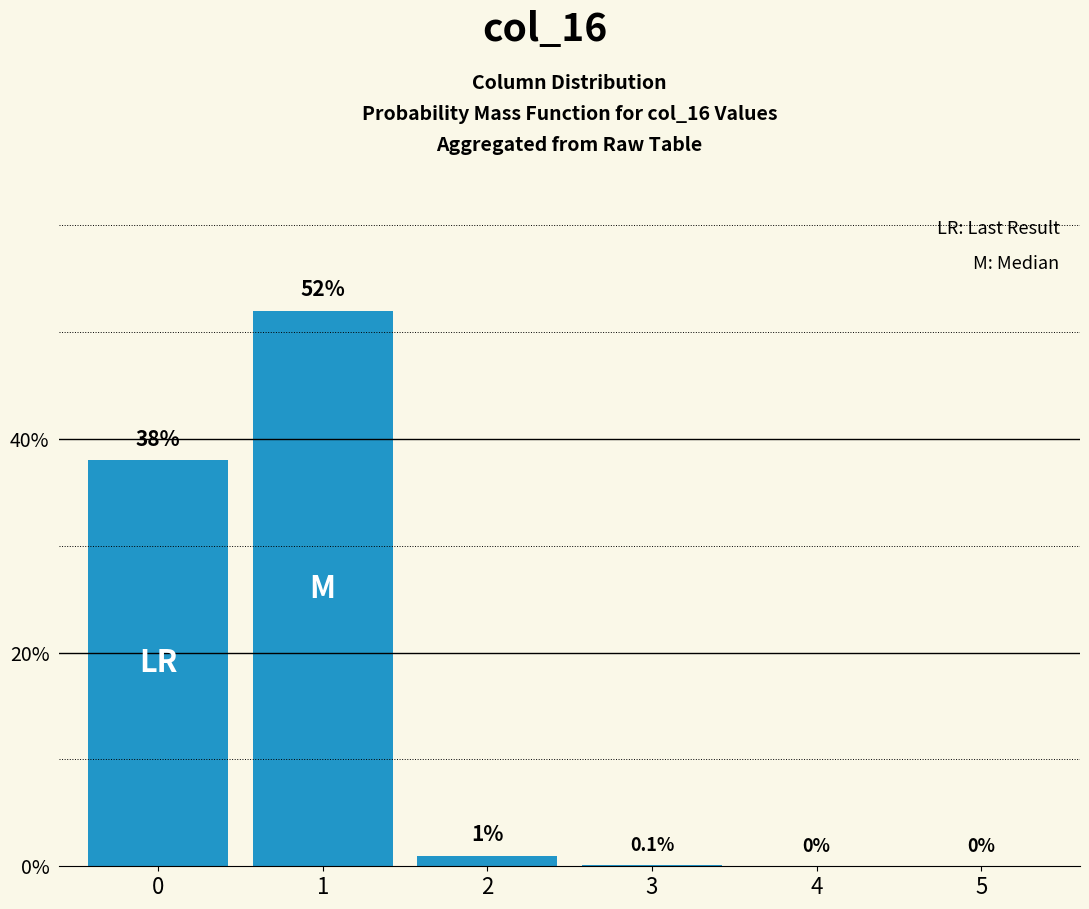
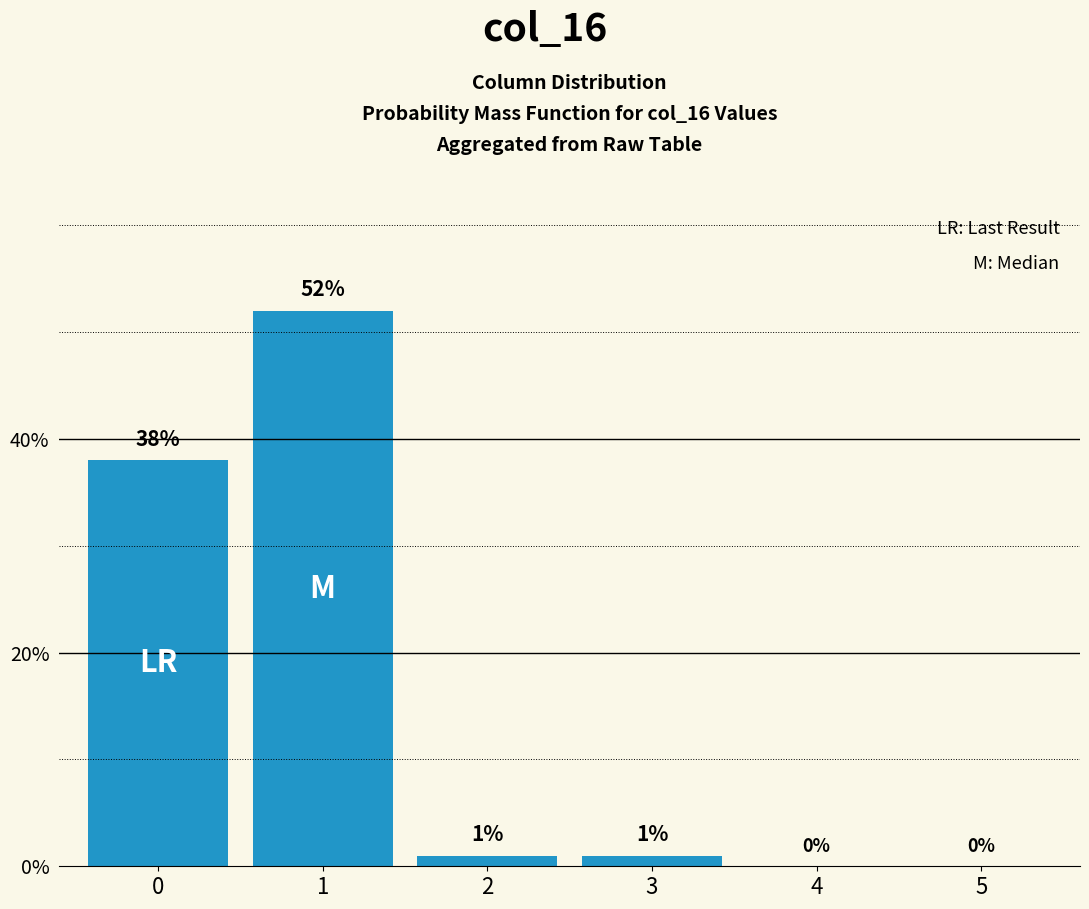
3: 0.1% -> 1%
